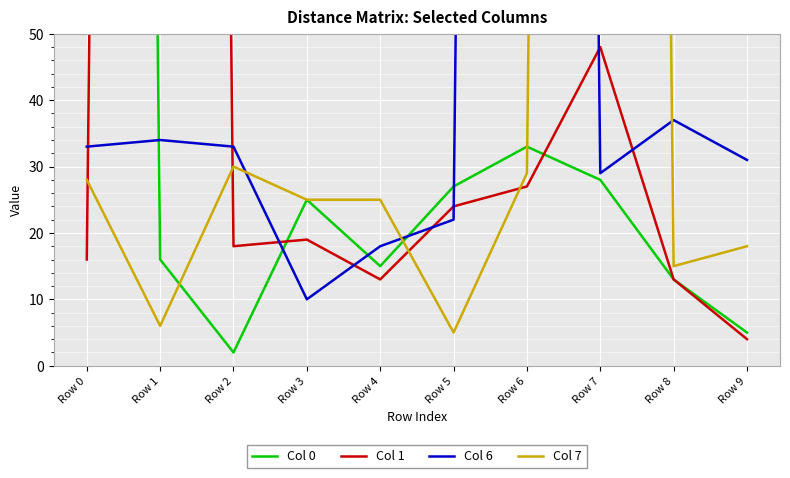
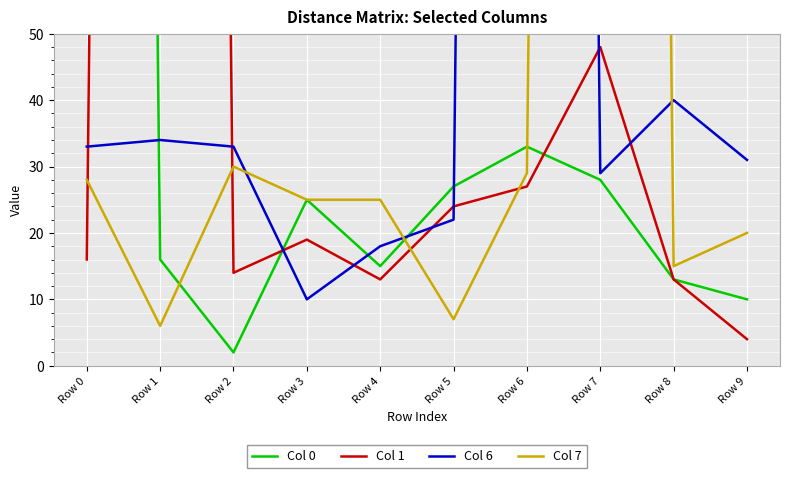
Col 1, Row 2: 18 -> 14
Col 7, Row 5: 5 -> 7
Col 6, Row 8: 37 -> 40
Col 0, Row 9: 5 -> 10
Col 7, Row 9: 18 -> 20
